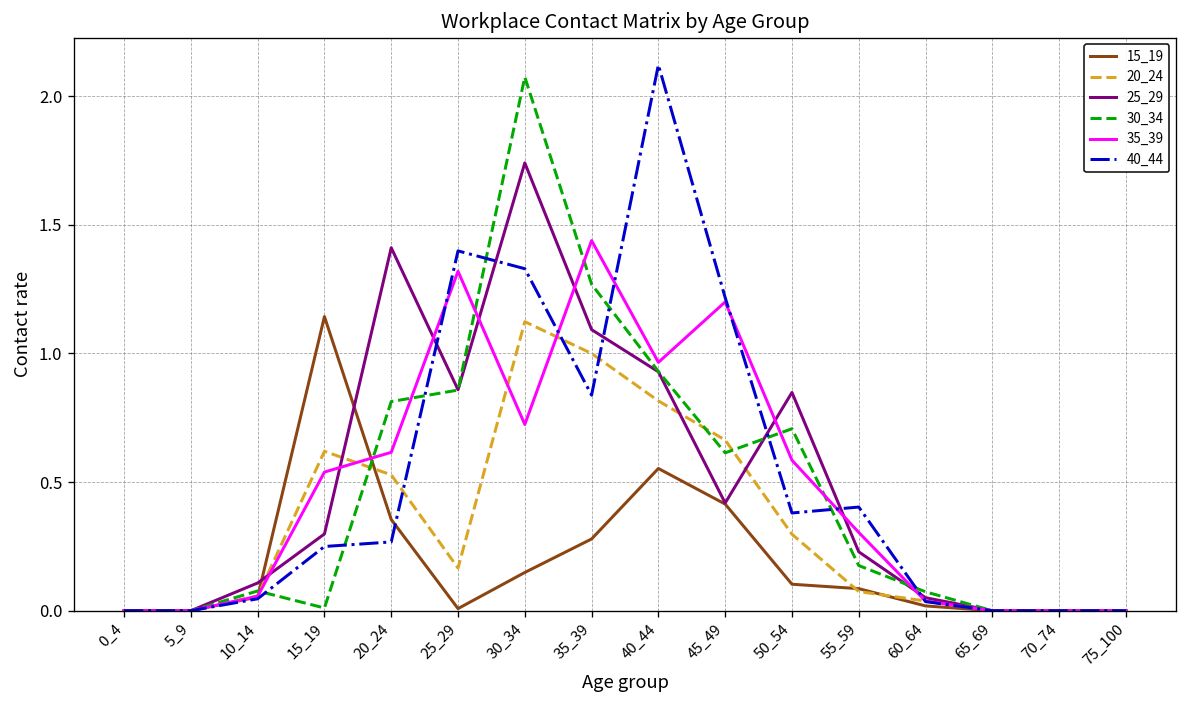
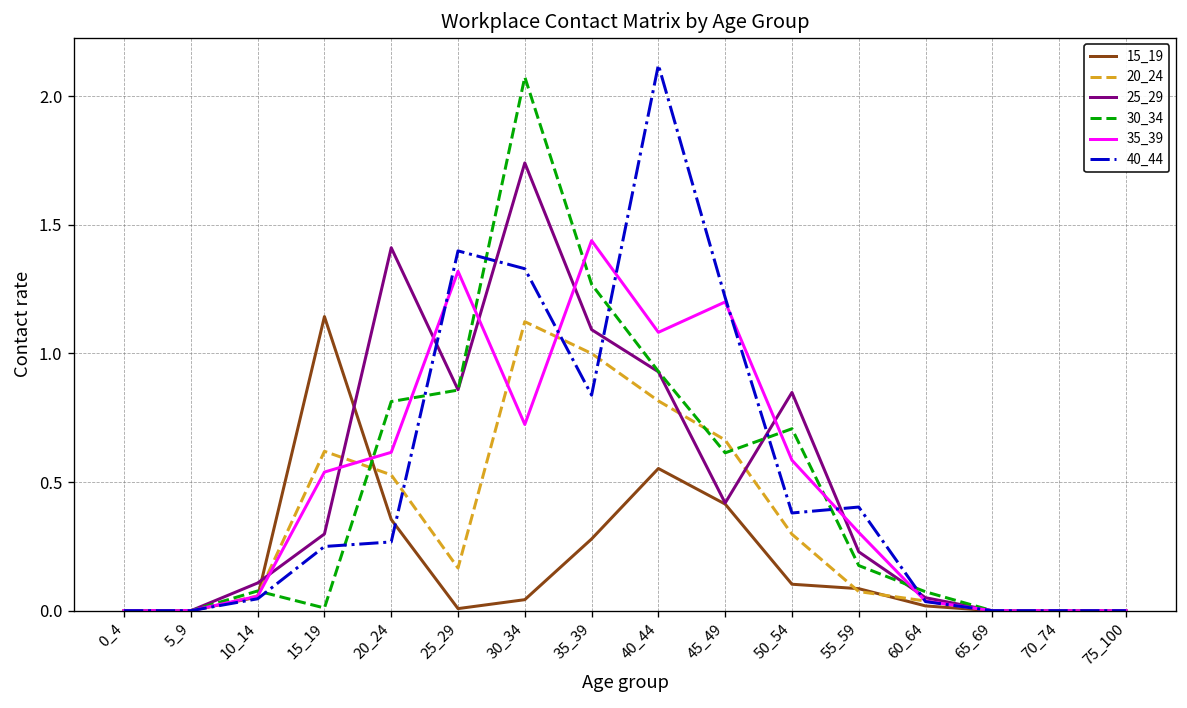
15_19, 30_34: 0.15 -> 0.04
35_39, 40_44: 0.97 -> 1.08
